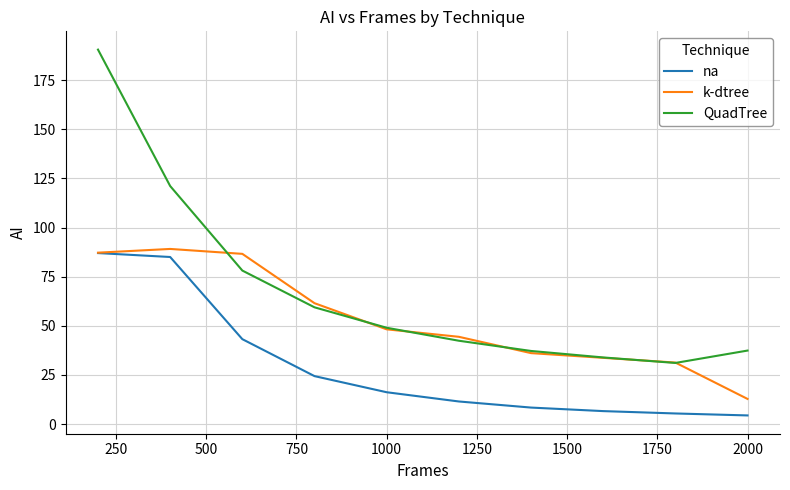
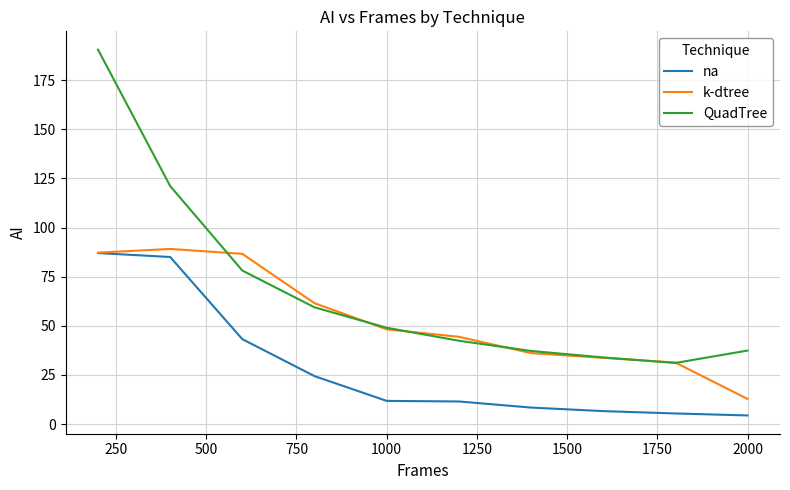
na, 1000: 16 -> 12
